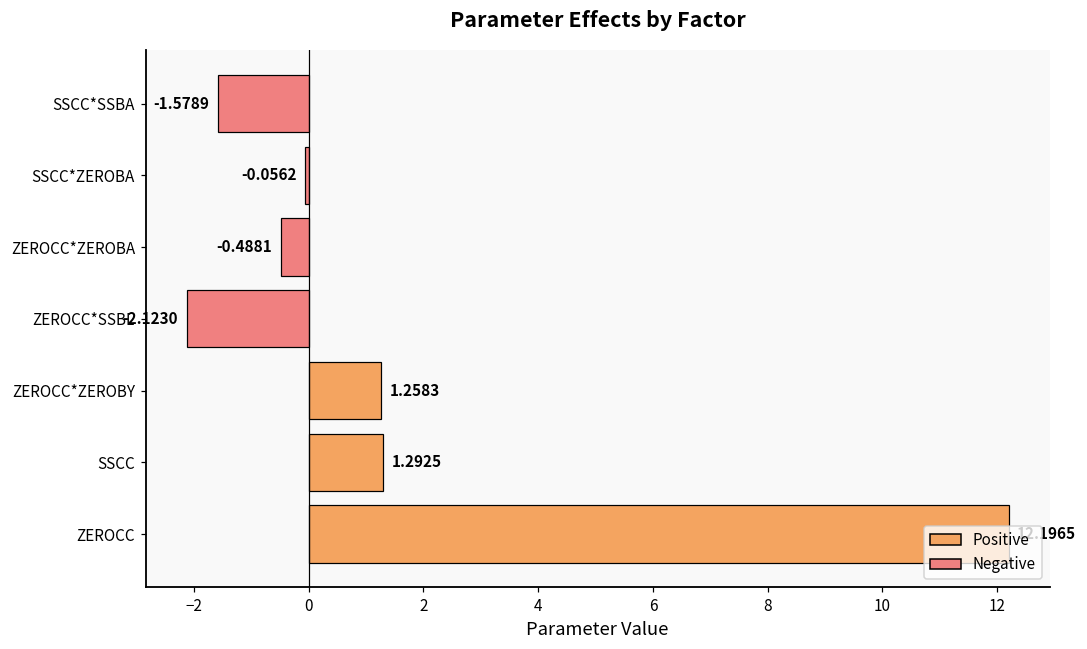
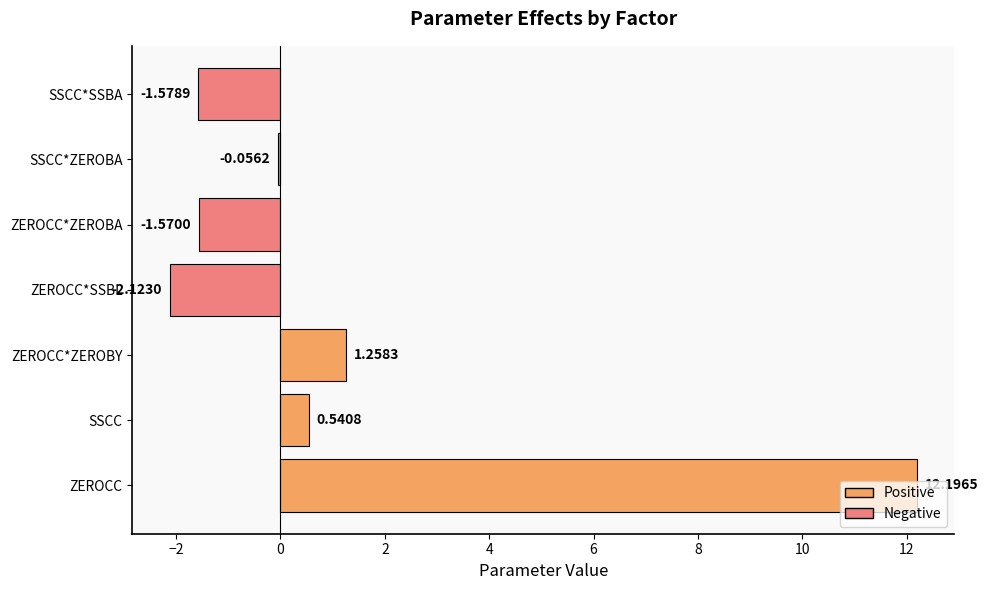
ZEROCC*ZEROBA: -0.4881 -> -1.5700
SSCC: 1.2925 -> 0.5408
